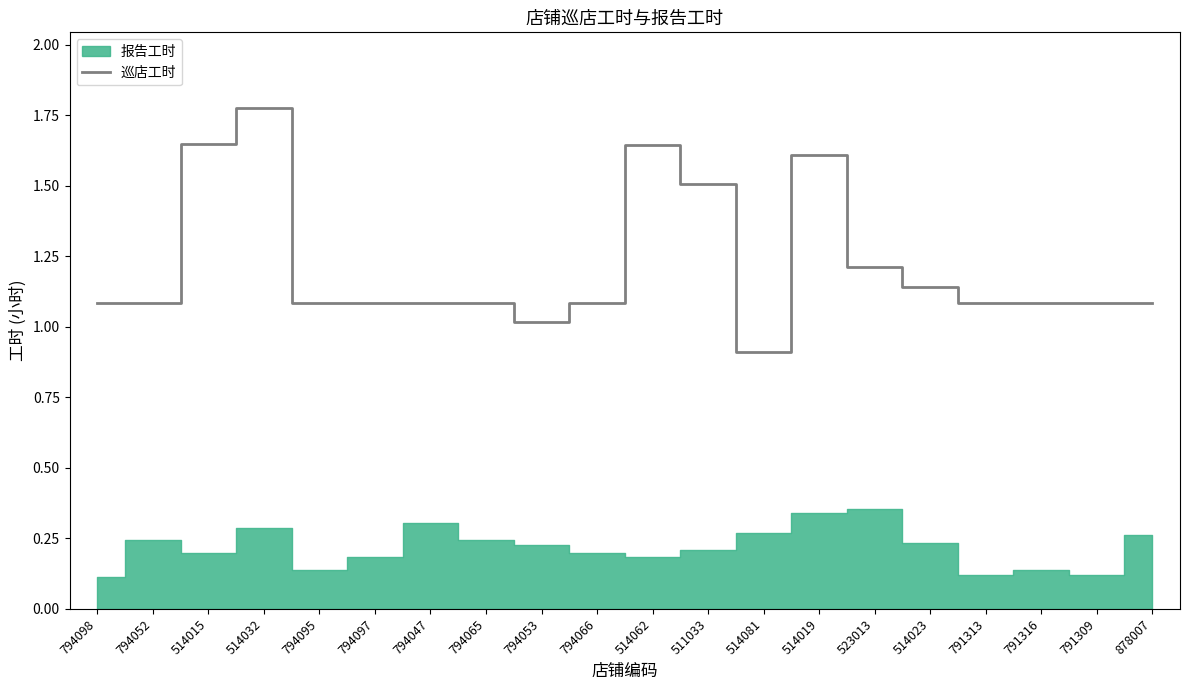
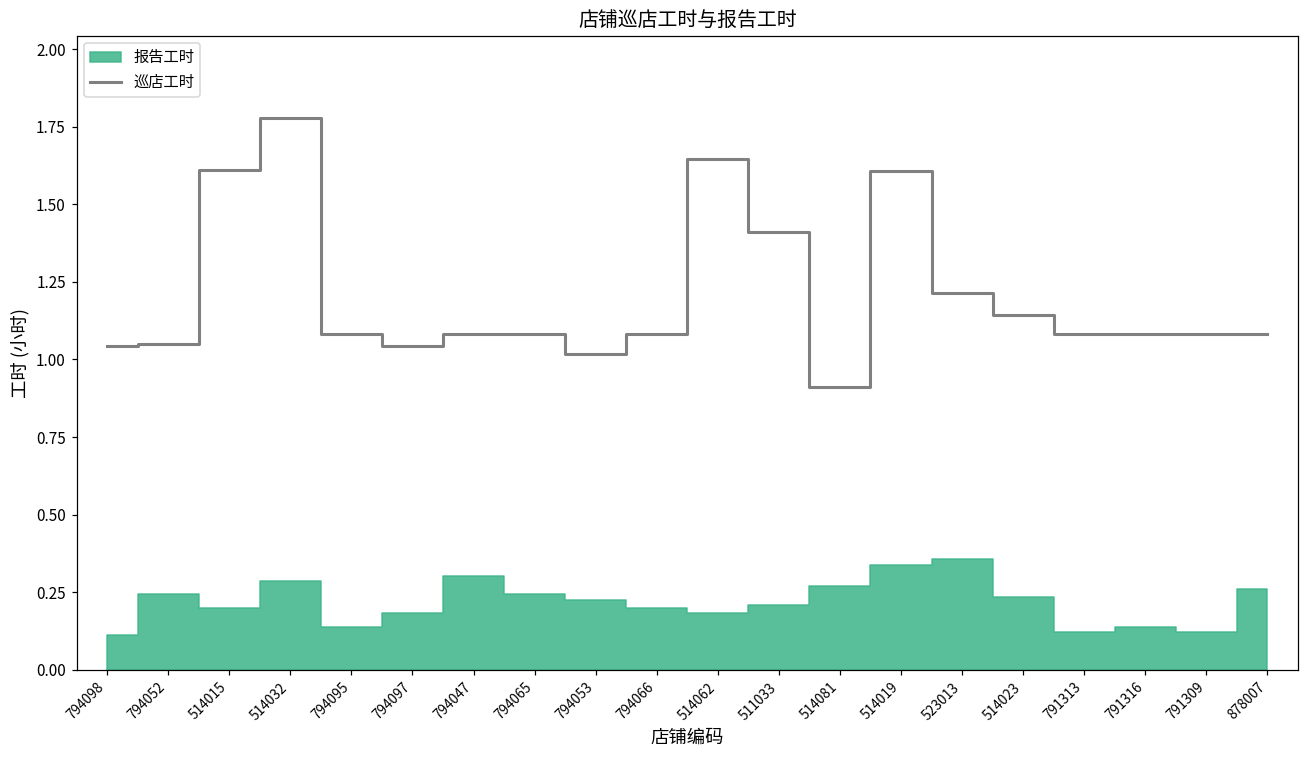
巡店工时, 794098: 1.08 -> 1.04
巡店工时, 794052: 1.08 -> 1.05
巡店工时, 514015: 1.65 -> 1.61
巡店工时, 794097: 1.08 -> 1.04
巡店工时, 511033: 1.50 -> 1.41
